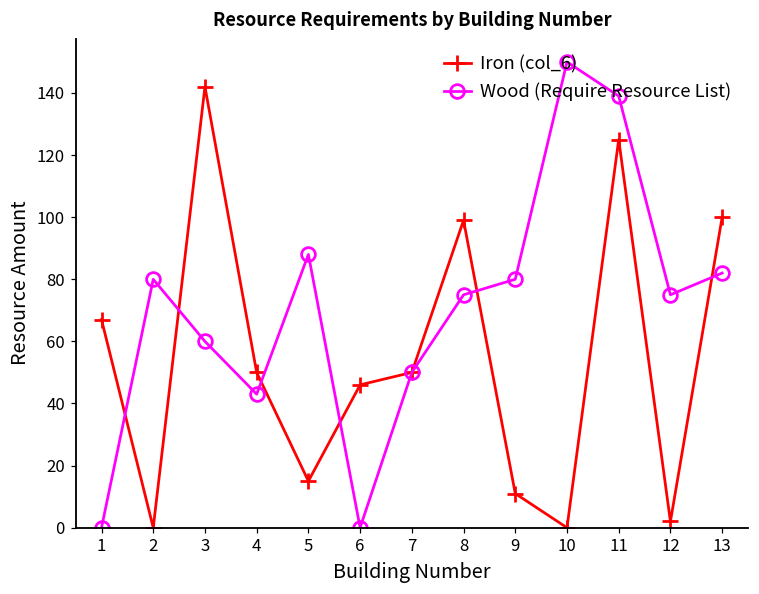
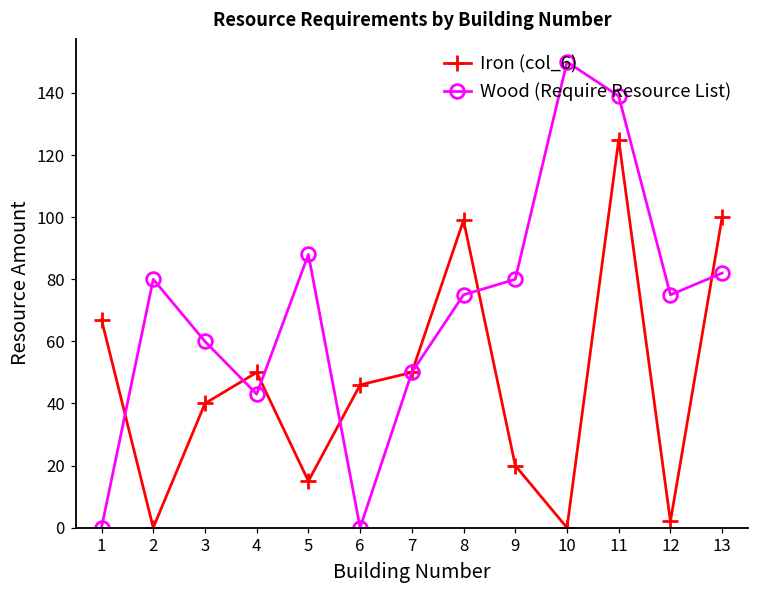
Iron (col_6), 3: 142 -> 40
Iron (col_6), 9: 11 -> 20
